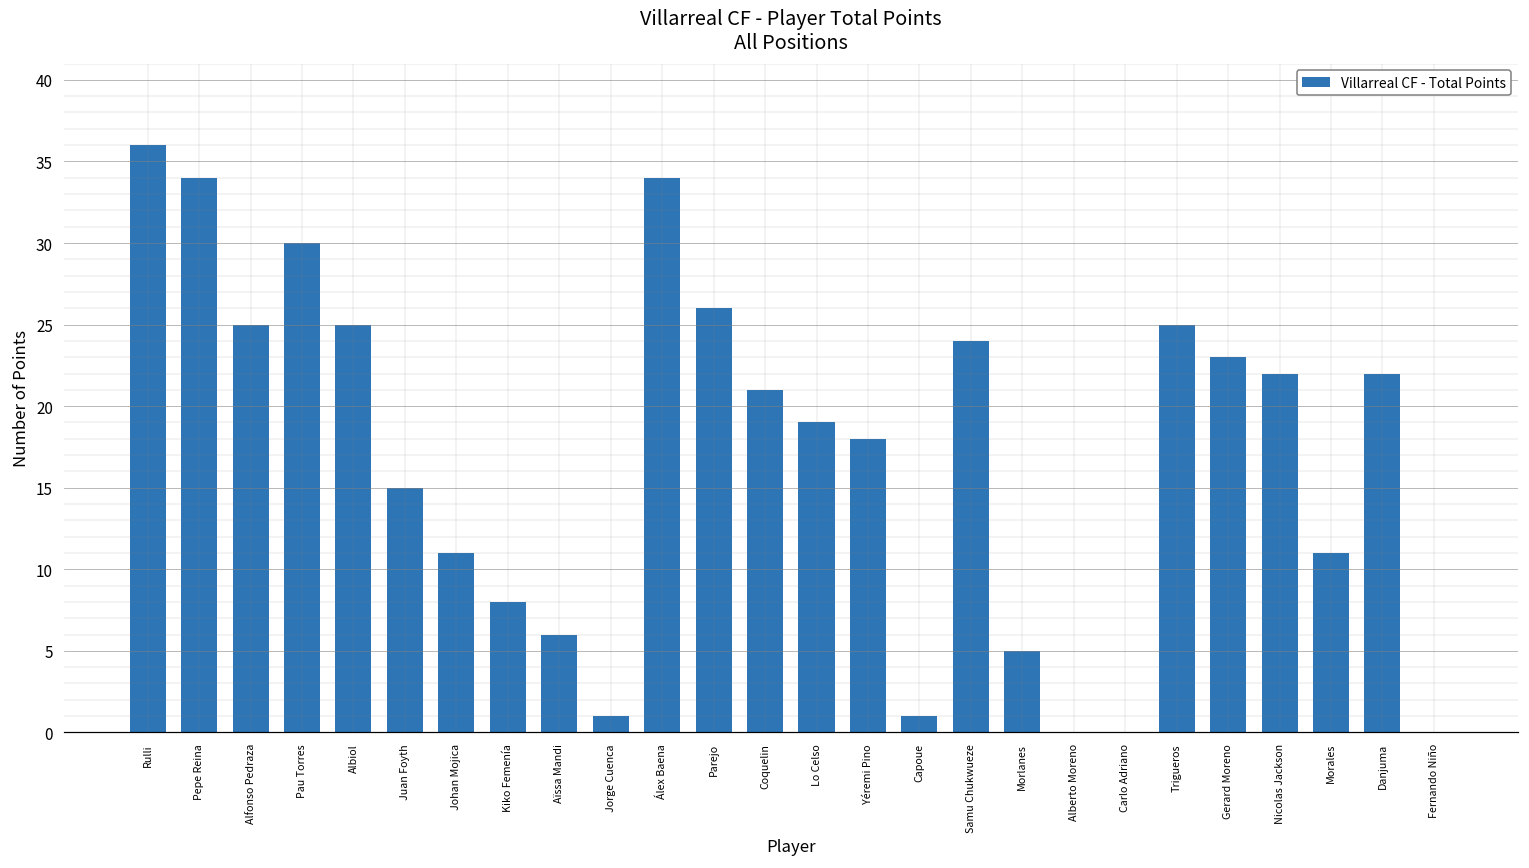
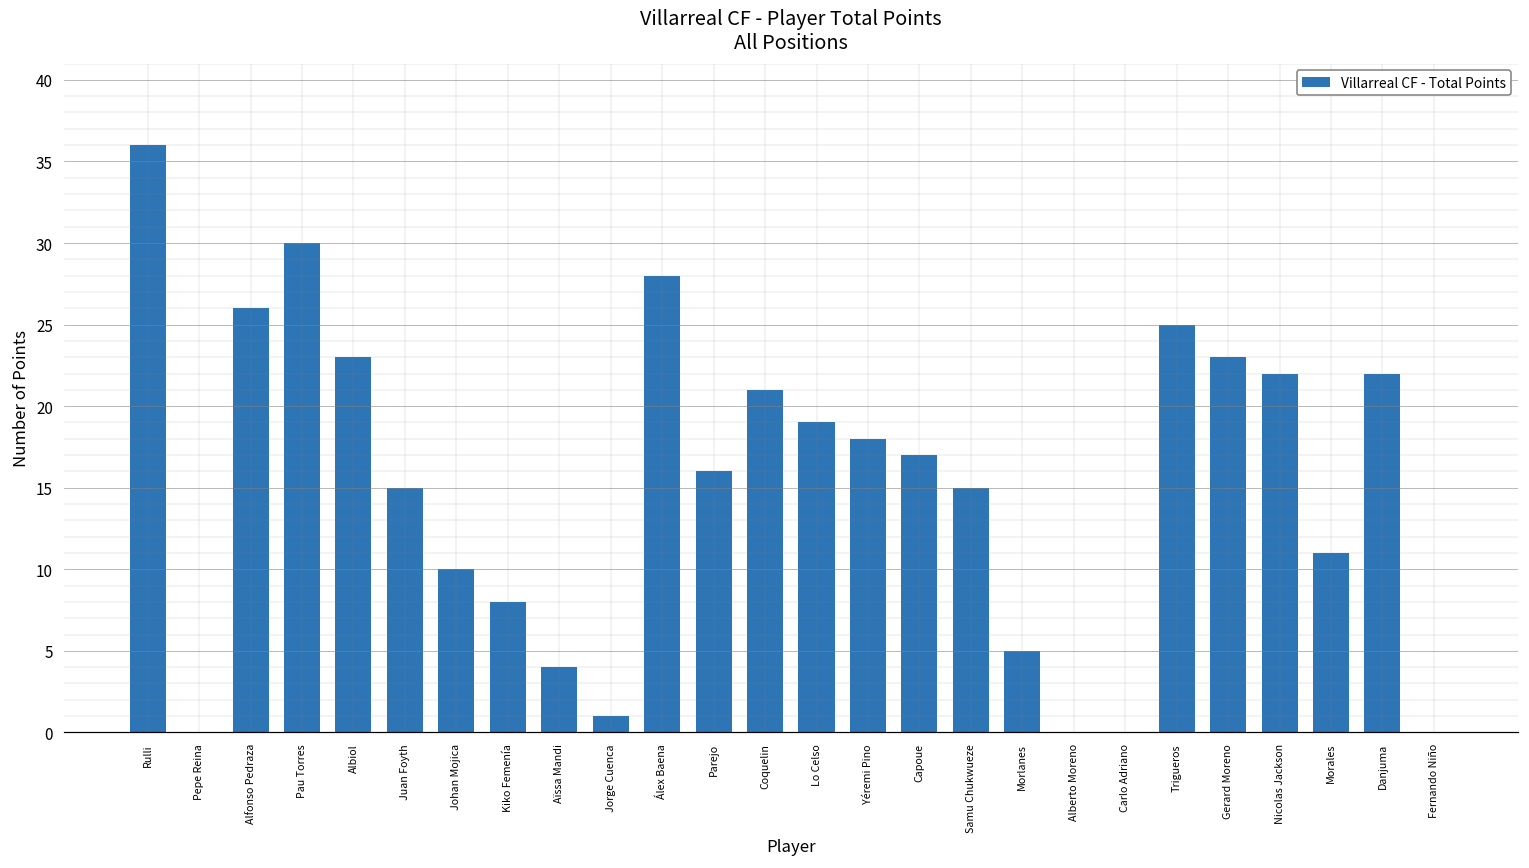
Pepe Reina: 34 -> 0
Alfonso Pedraza: 25 -> 26
Albiol: 25 -> 23
Johan Mojica: 11 -> 10
Aïssa Mandi: 6 -> 4
Álex Baena: 34 -> 28
Parejo: 26 -> 16
Capoue: 1 -> 17
Samu Chukwueze: 24 -> 15
